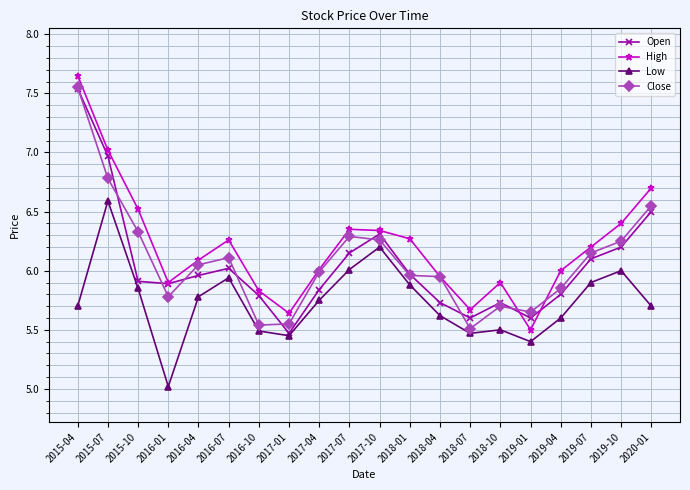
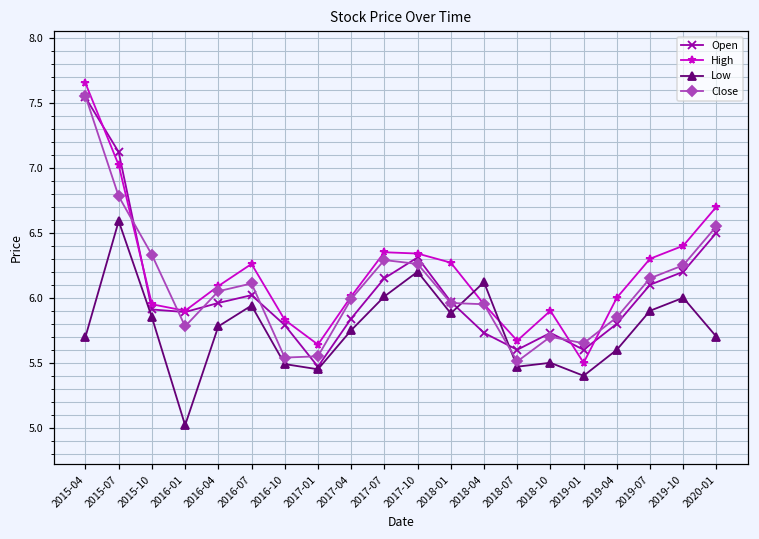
Open, 2015-07: 6.97 -> 7.12
High, 2015-10: 6.52 -> 5.95
Low, 2018-04: 5.62 -> 6.12
High, 2019-07: 6.2 -> 6.3
